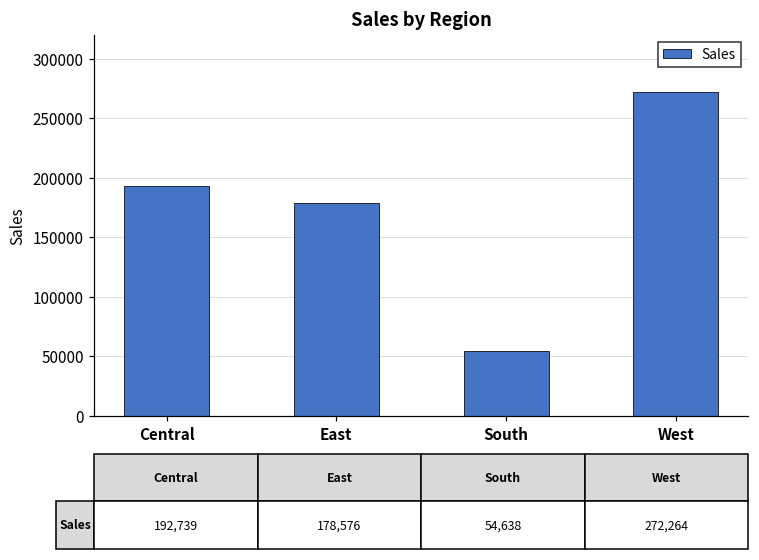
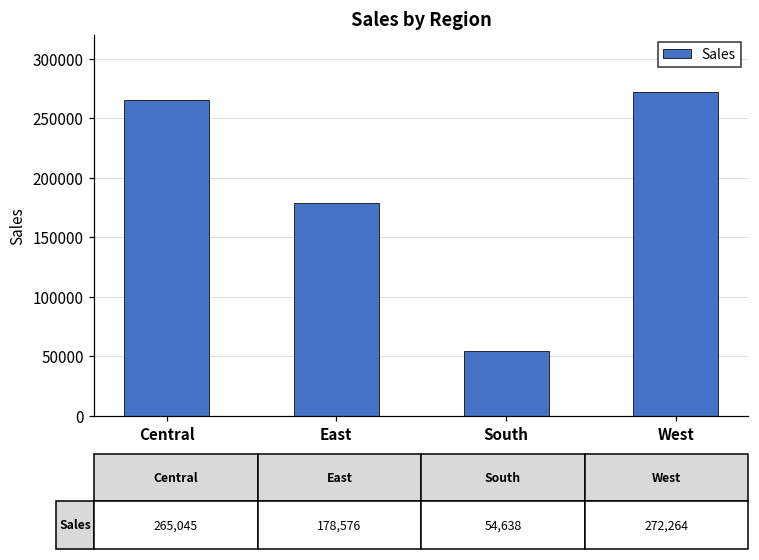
Central: 192,739 -> 265,045
